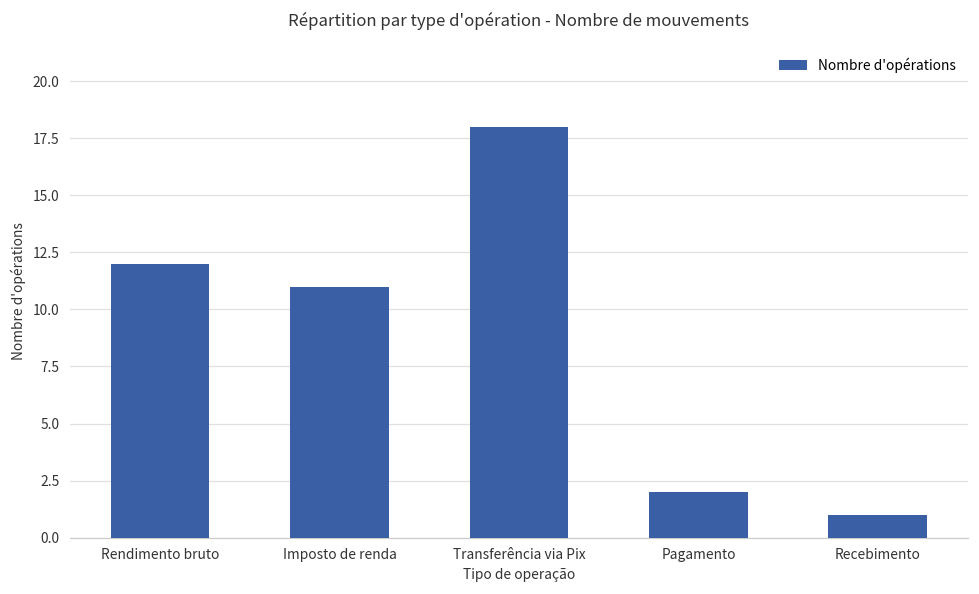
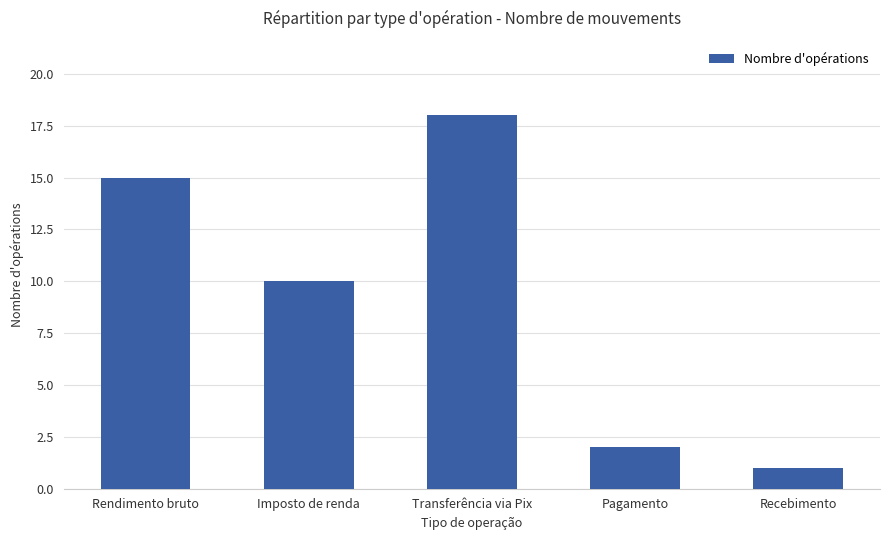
Rendimento bruto: 12 -> 15
Imposto de renda: 11 -> 10
